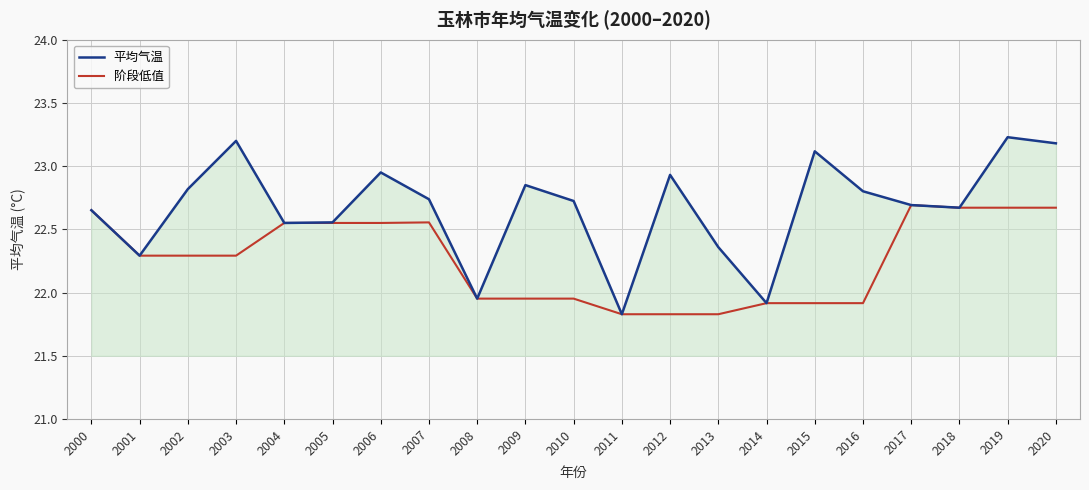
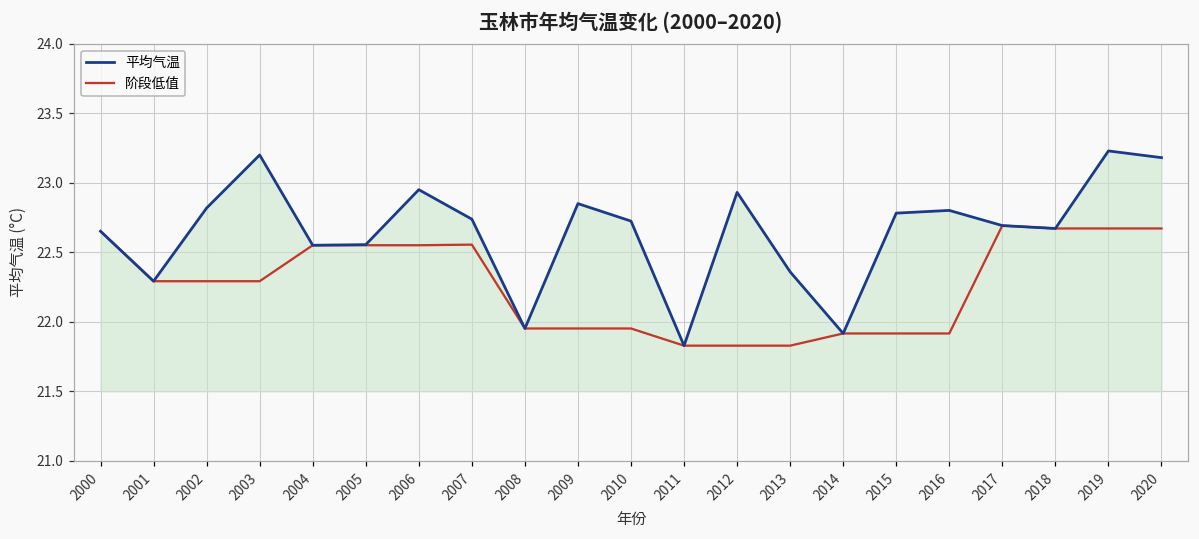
平均气温, 2015: 23.12 -> 22.78
